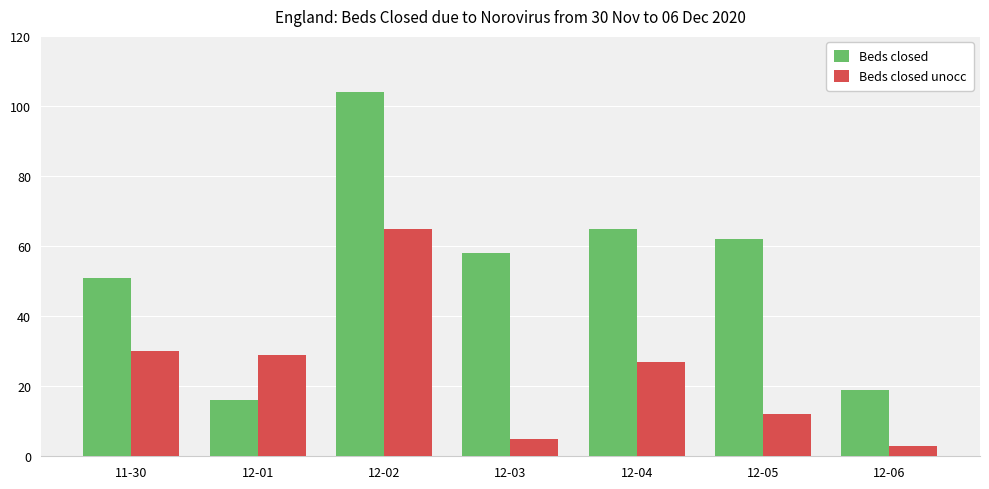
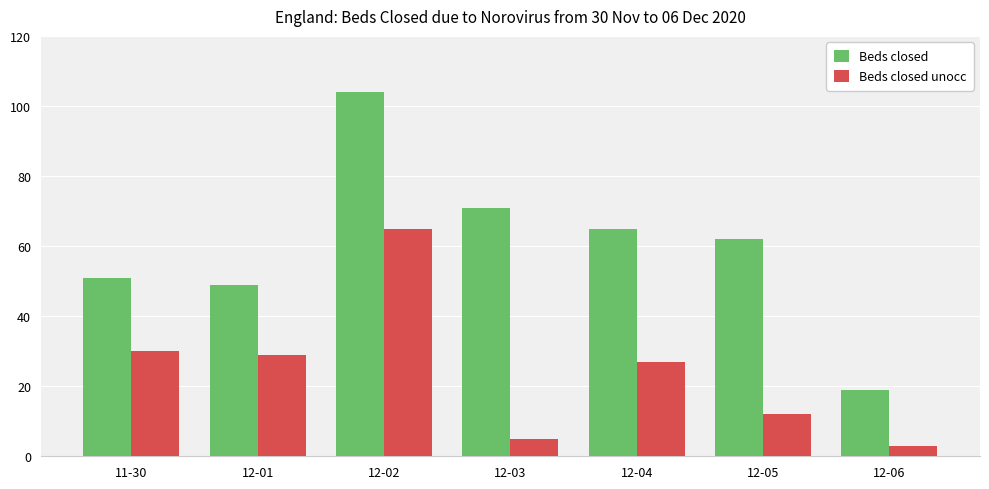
Beds closed, 12-01: 16 -> 49
Beds closed, 12-03: 58 -> 71
